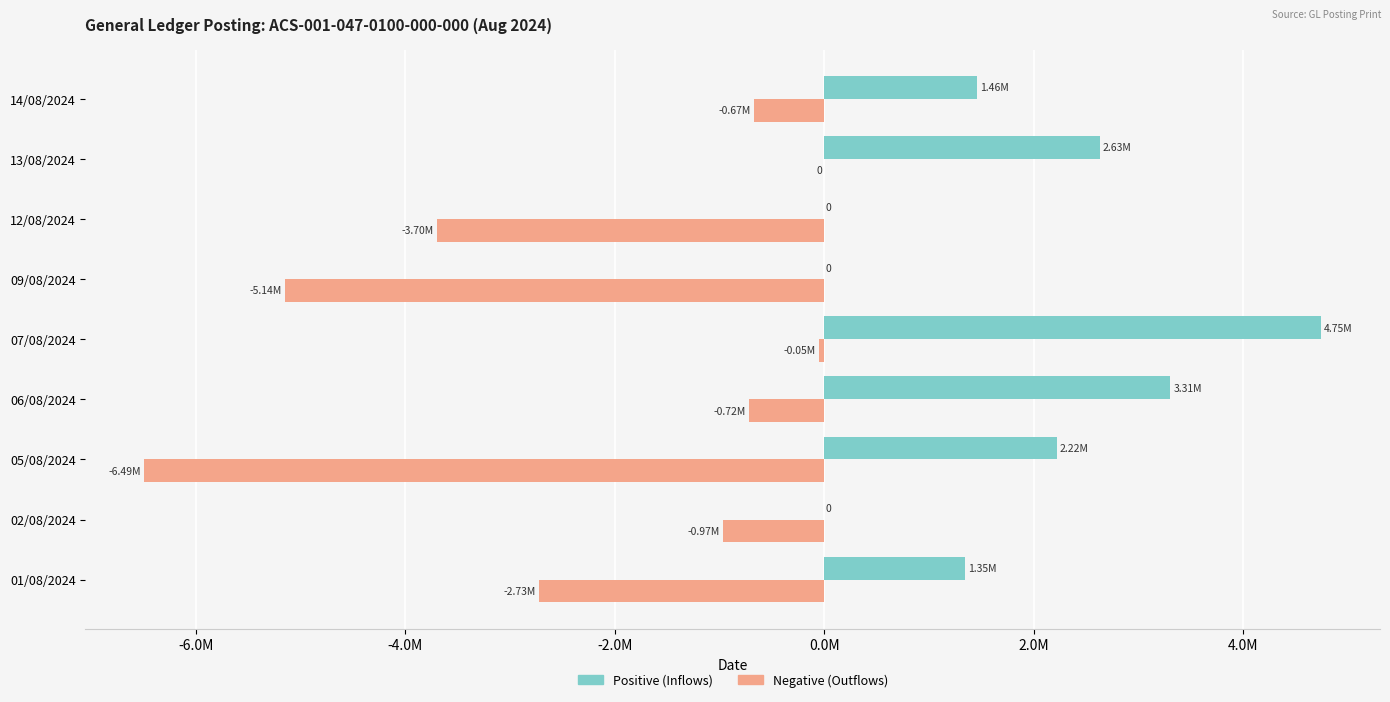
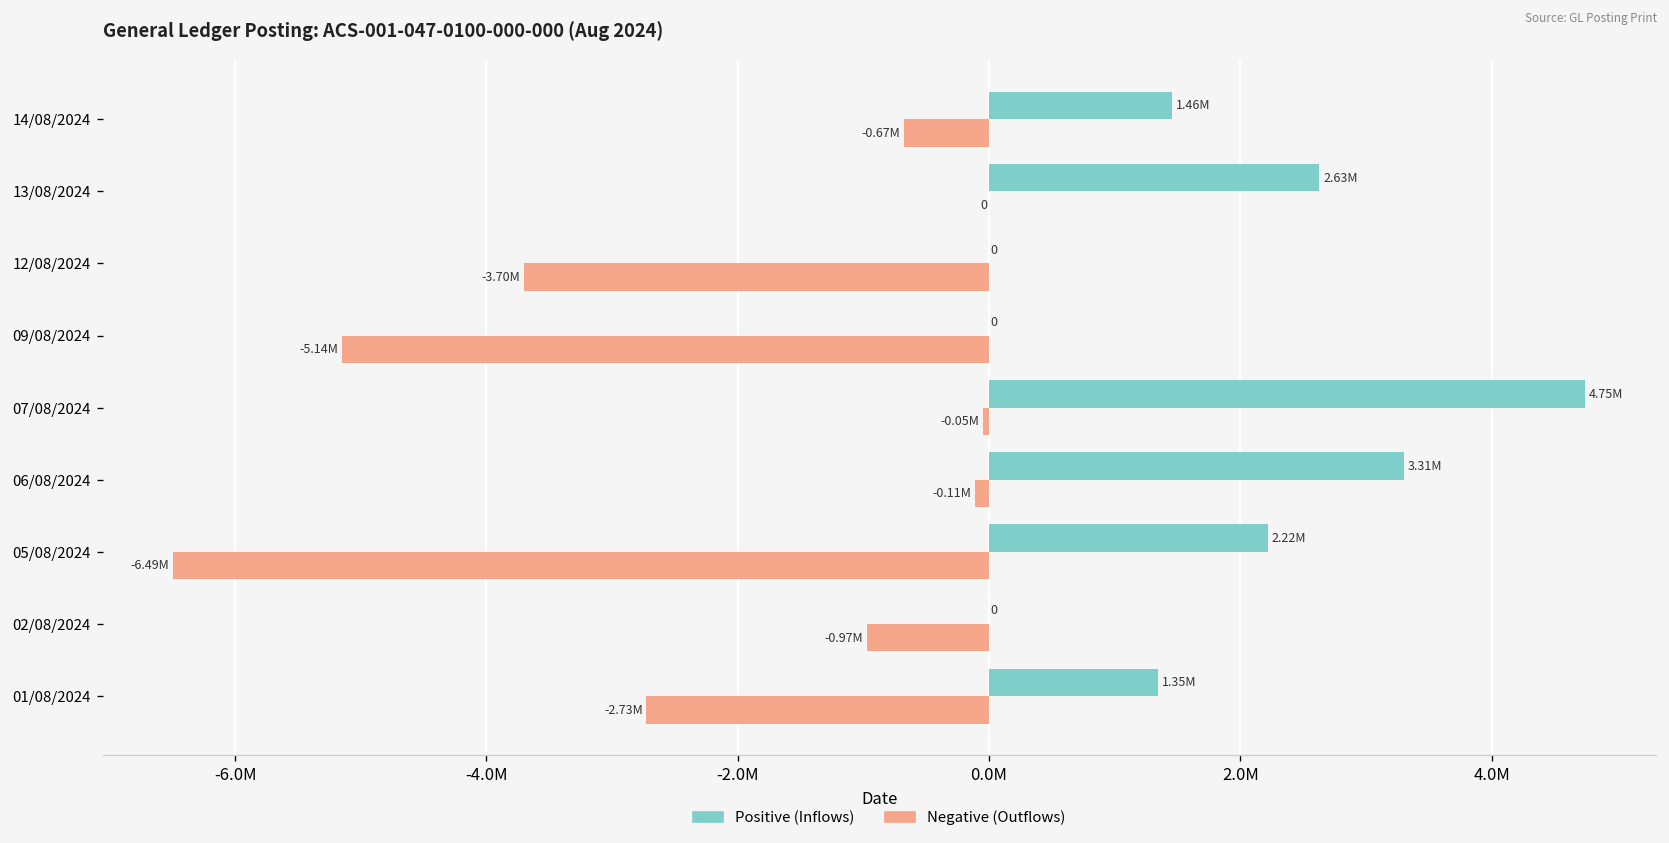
Negative (Outflows), 06/08/2024: -0.72M -> -0.11M
